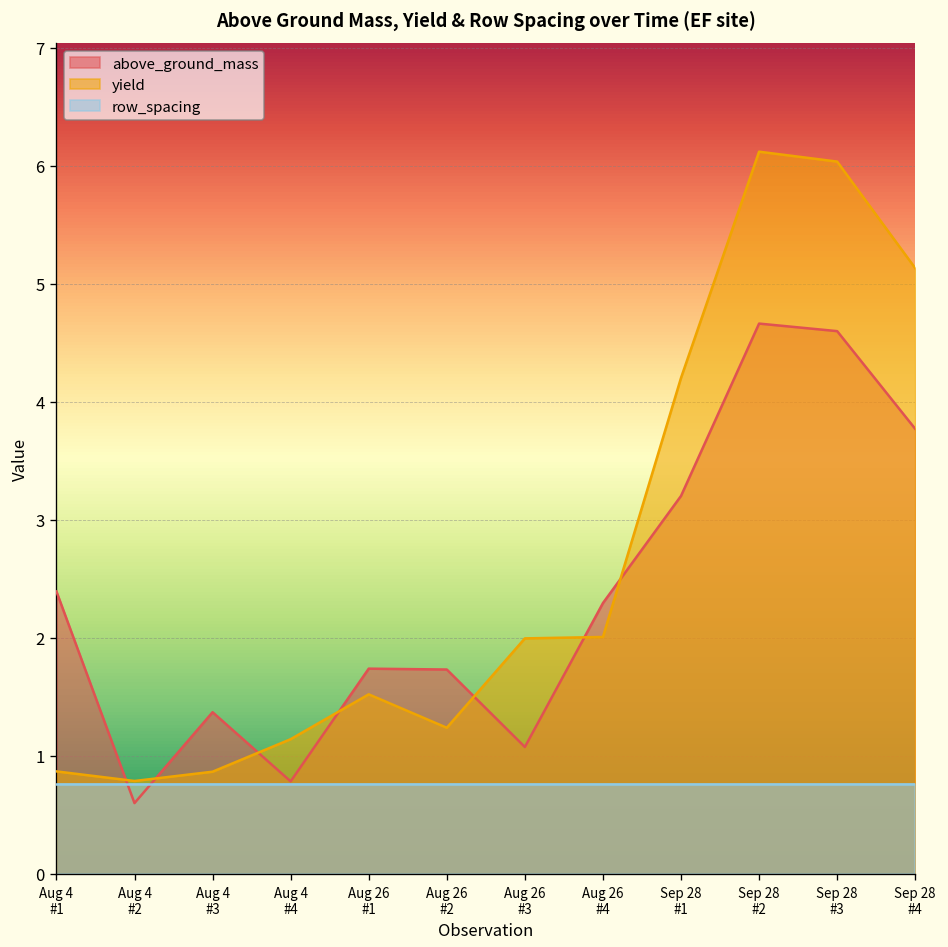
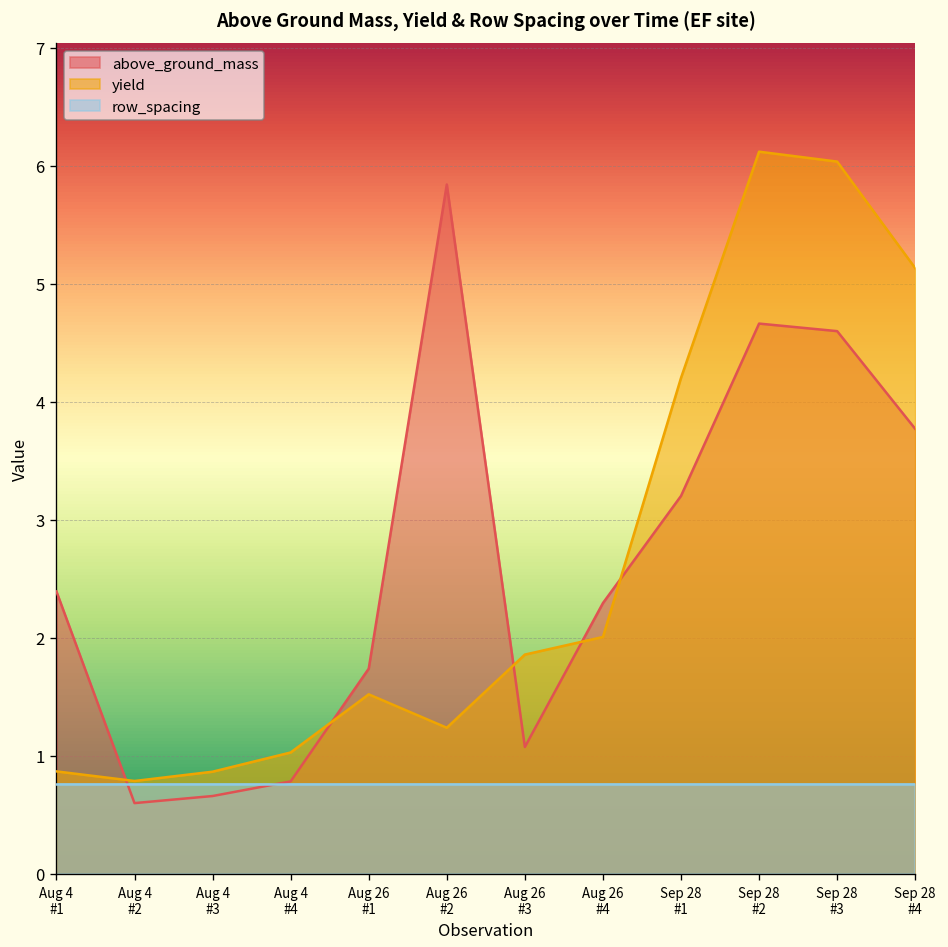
above_ground_mass, Aug 4 #3: 1.4 -> 0.7
yield, Aug 4 #4: 1.1 -> 1.0
above_ground_mass, Aug 26 #2: 1.7 -> 5.8
yield, Aug 26 #3: 2.0 -> 1.9
